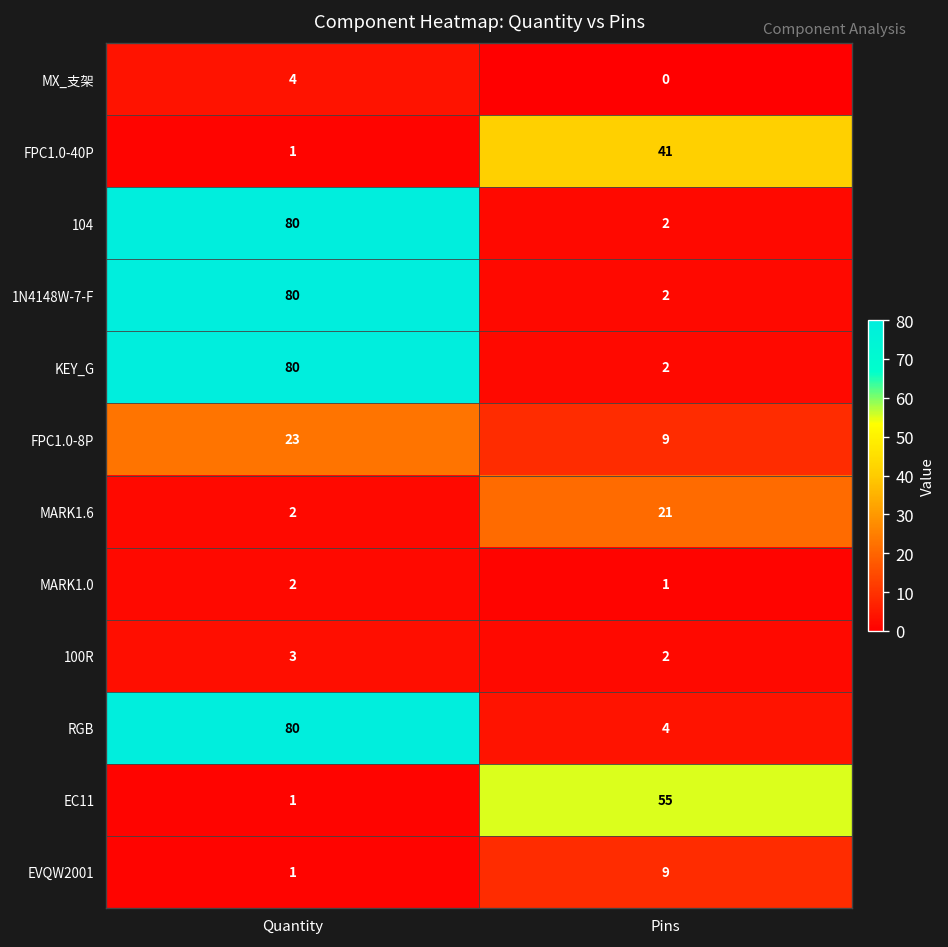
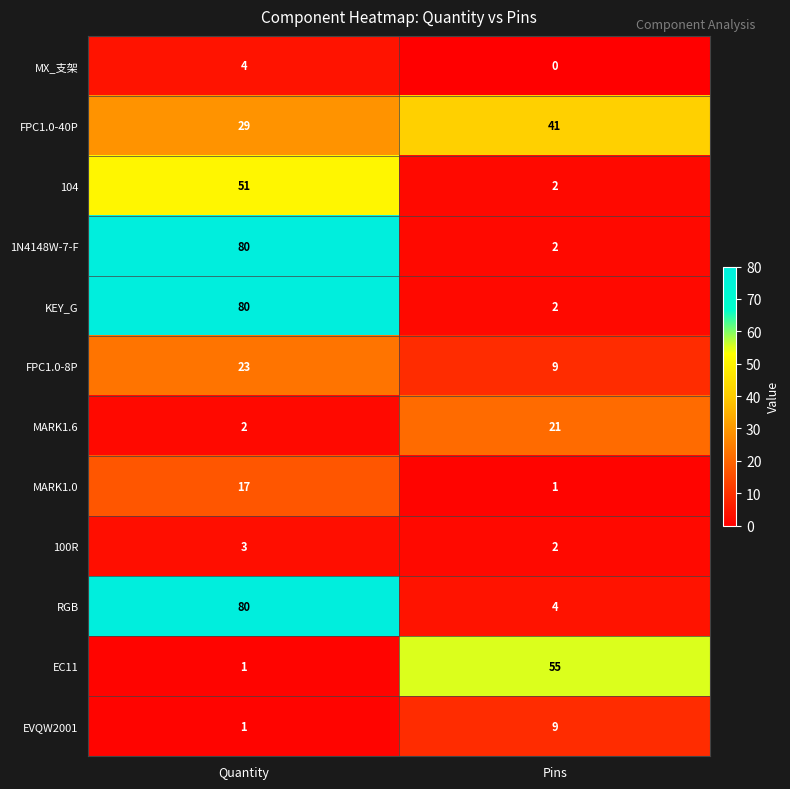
FPC1.0-40P, Quantity: 1 -> 29
104, Quantity: 80 -> 51
MARK1.0, Quantity: 2 -> 17
